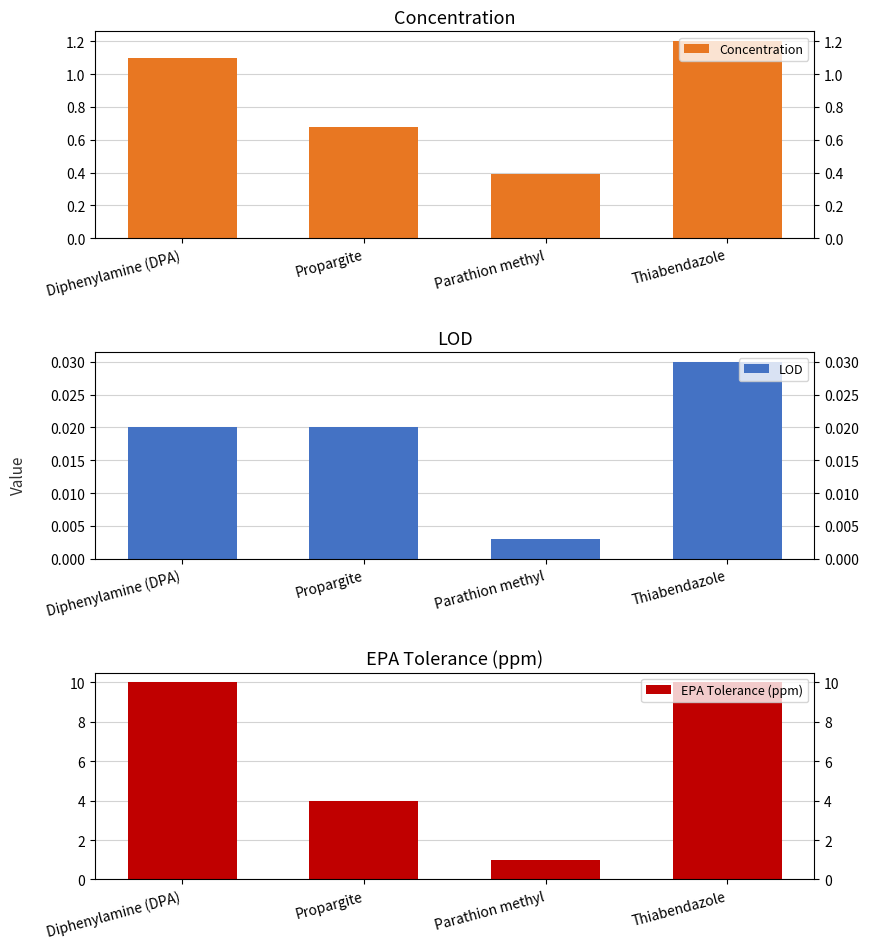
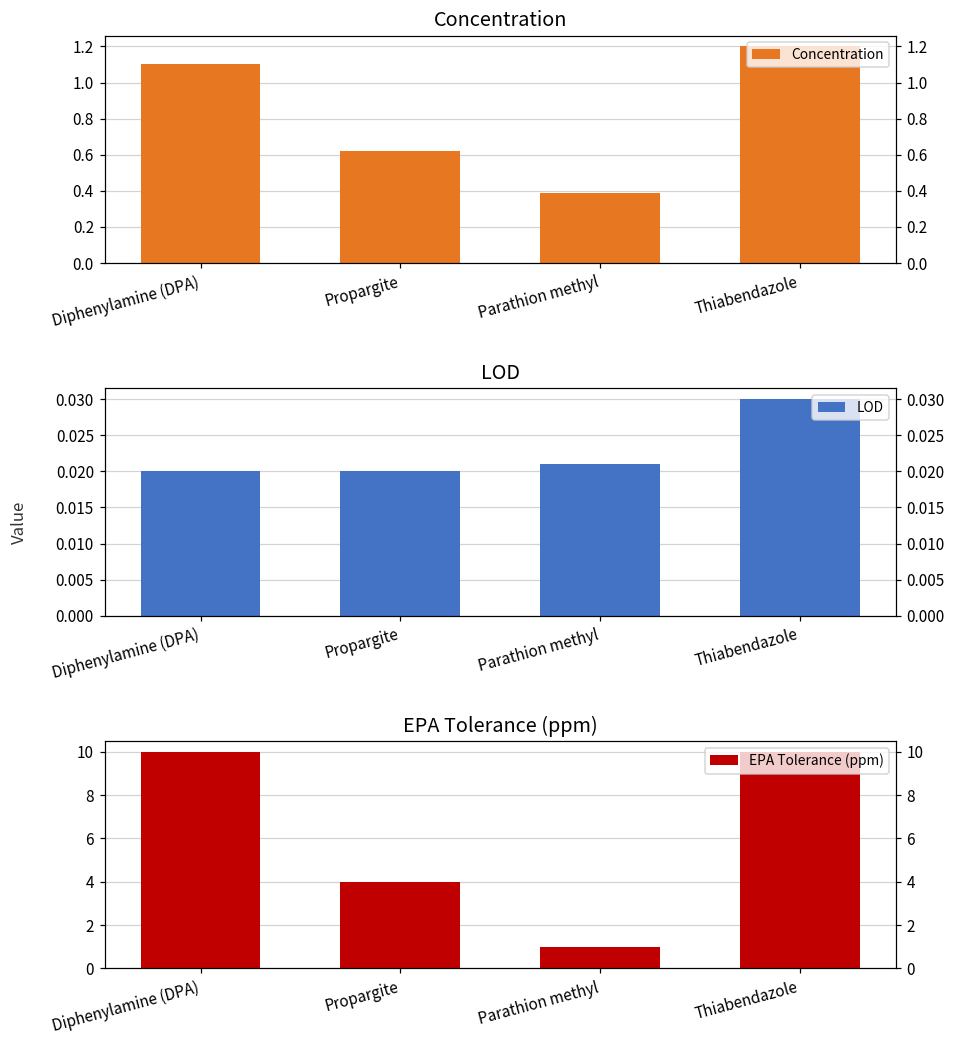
Concentration, Propargite: 0.68 -> 0.62
LOD, Parathion methyl: 0.003 -> 0.021
